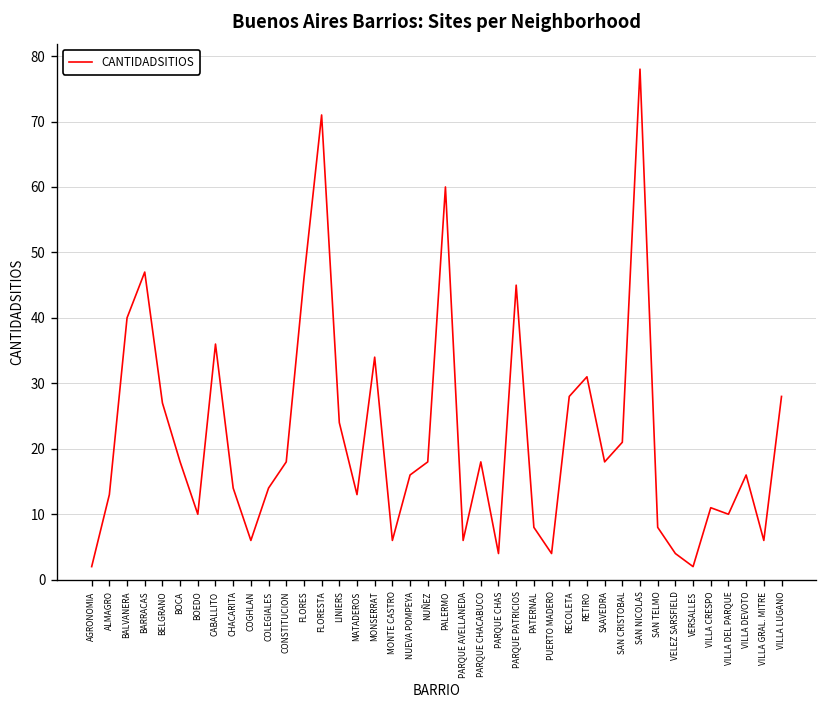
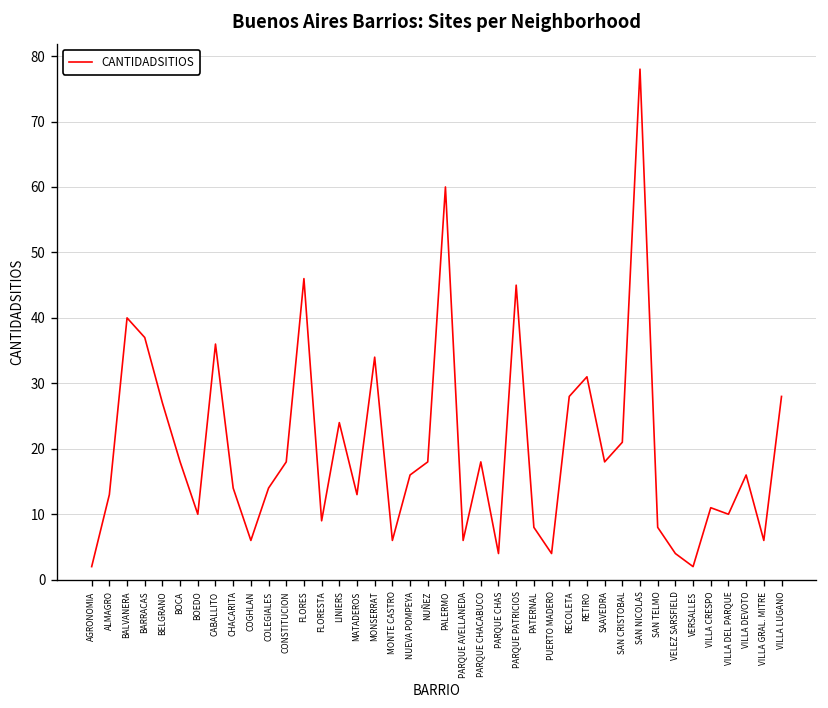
BARRACAS: 47 -> 37
FLORESTA: 71 -> 9
